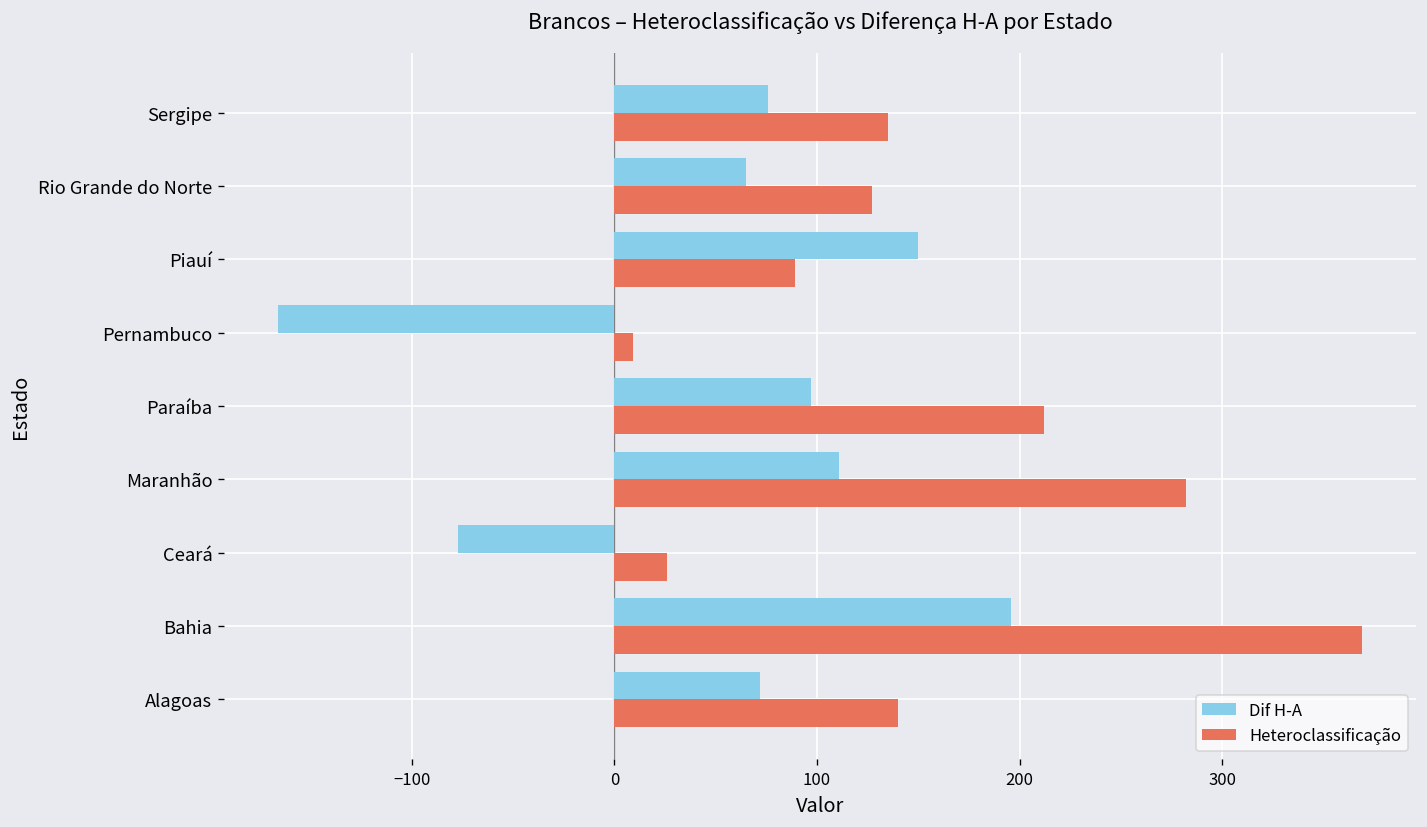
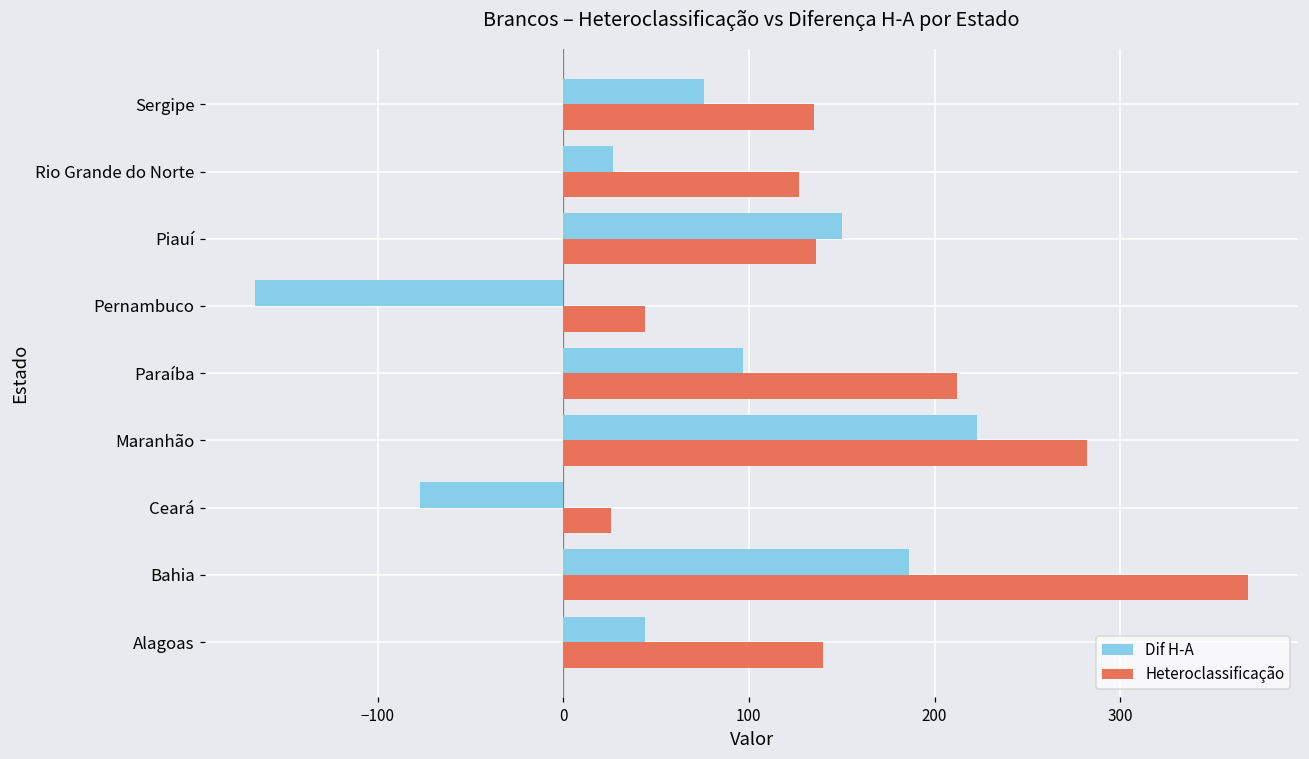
Dif H-A, Rio Grande do Norte: 65 -> 27
Heteroclassificação, Piauí: 89 -> 136
Heteroclassificação, Pernambuco: 9 -> 44
Dif H-A, Maranhão: 111 -> 223
Dif H-A, Bahia: 196 -> 186
Dif H-A, Alagoas: 72 -> 44
